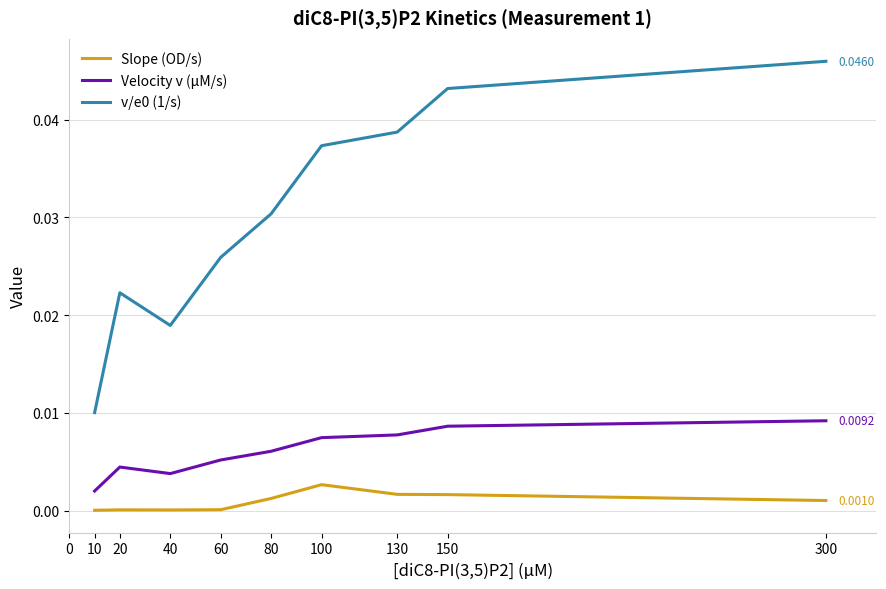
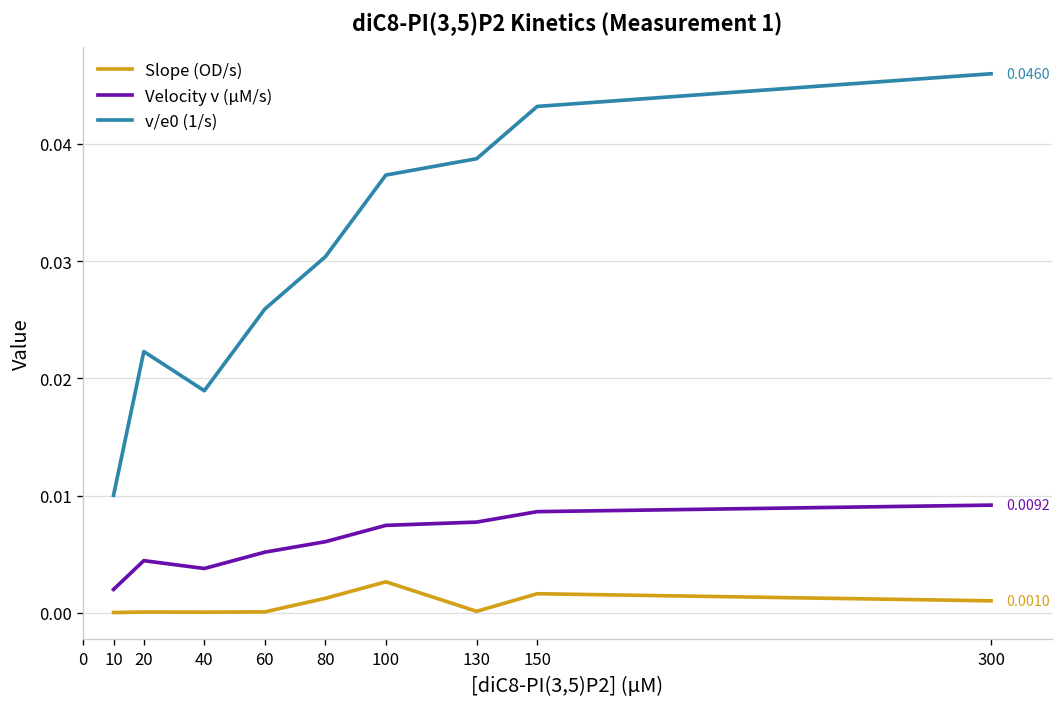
Slope (OD/s), 130: 0.002 -> 0.000
